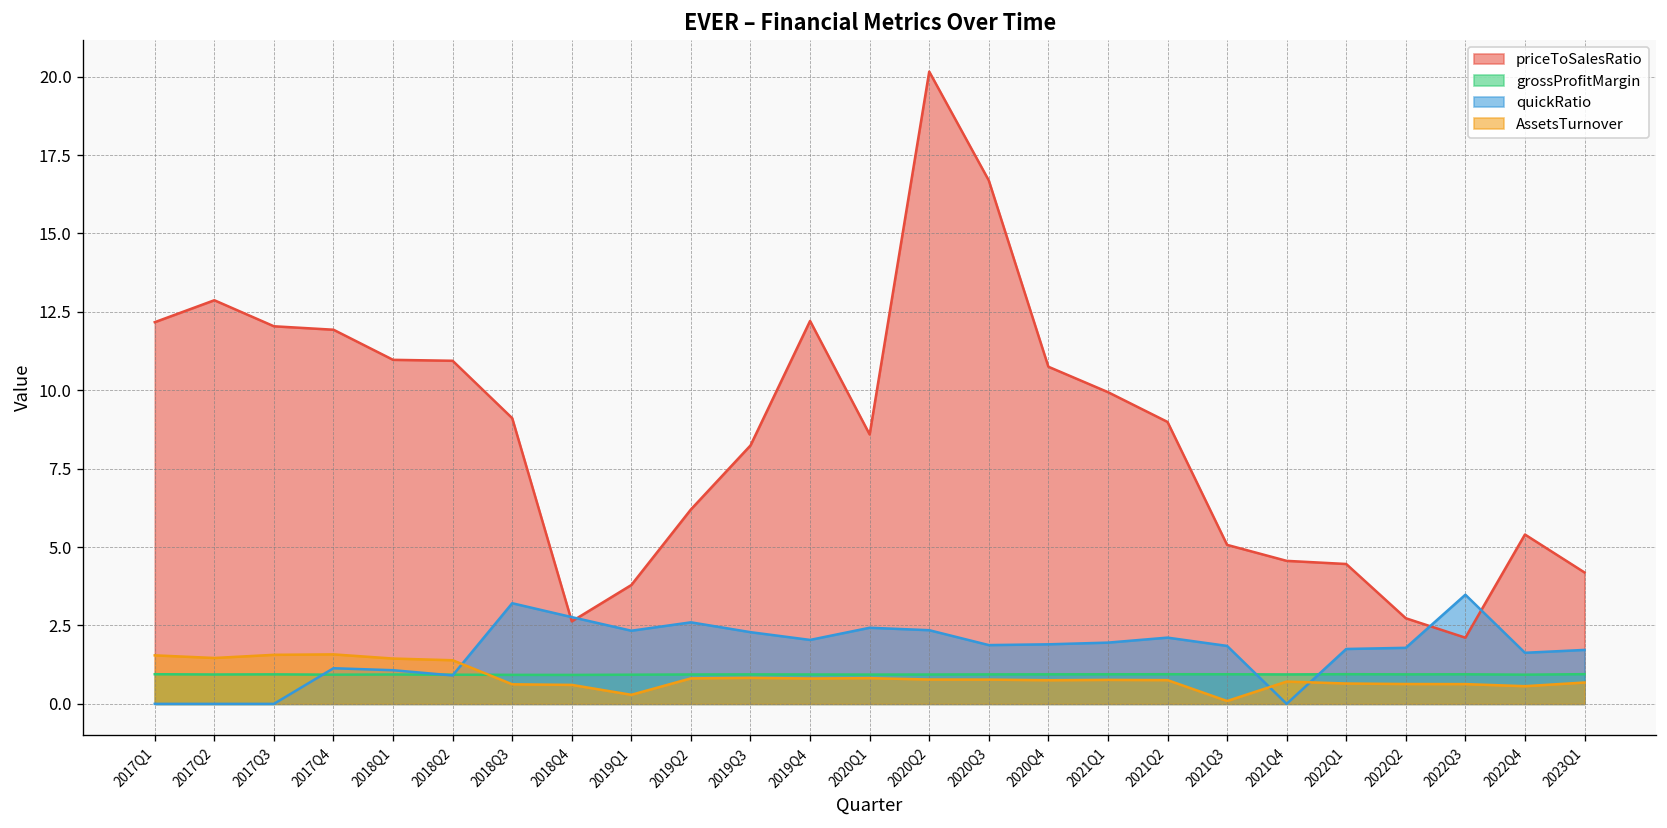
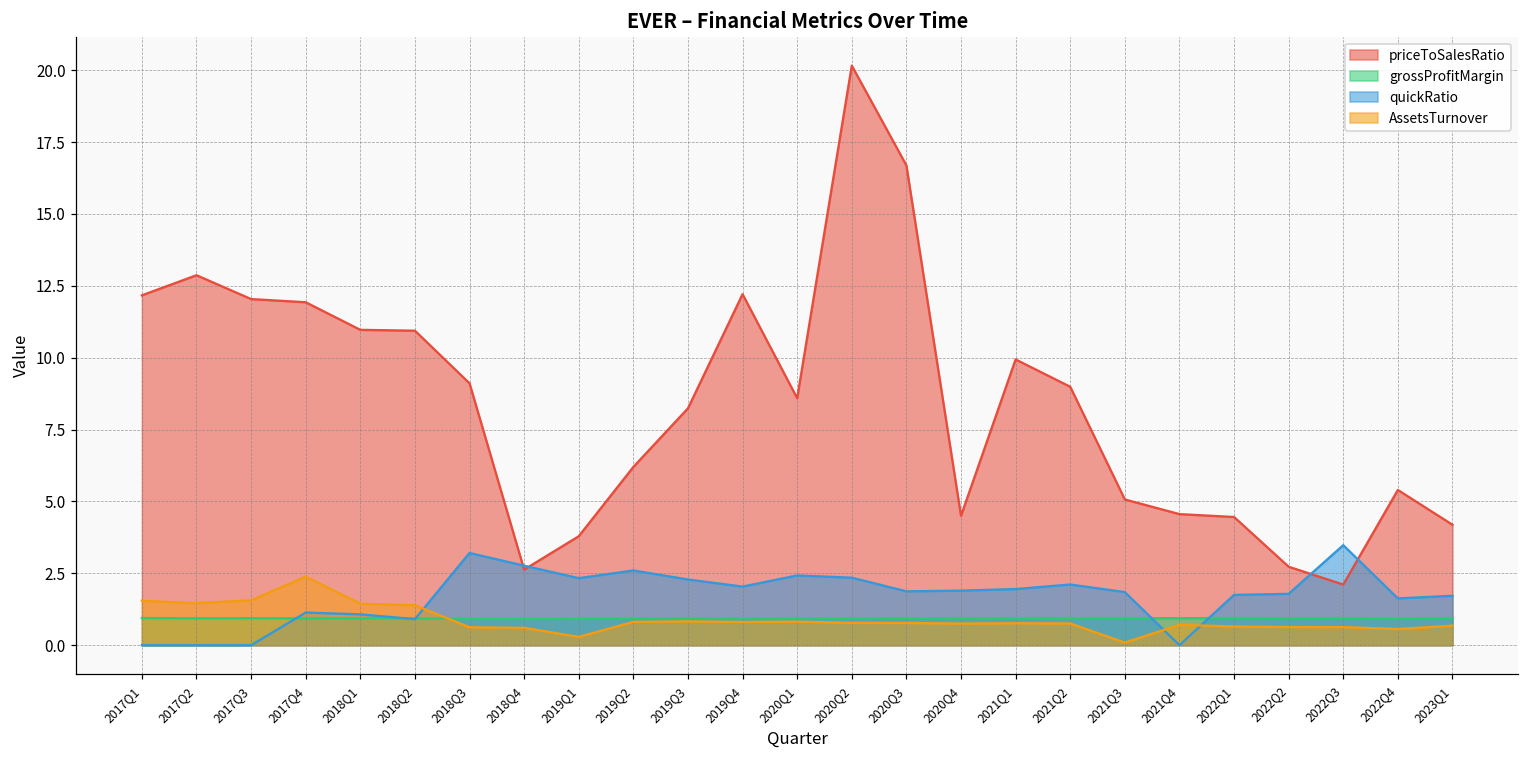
AssetsTurnover, 2017Q4: 1.6 -> 2.4
priceToSalesRatio, 2020Q4: 10.8 -> 4.5
